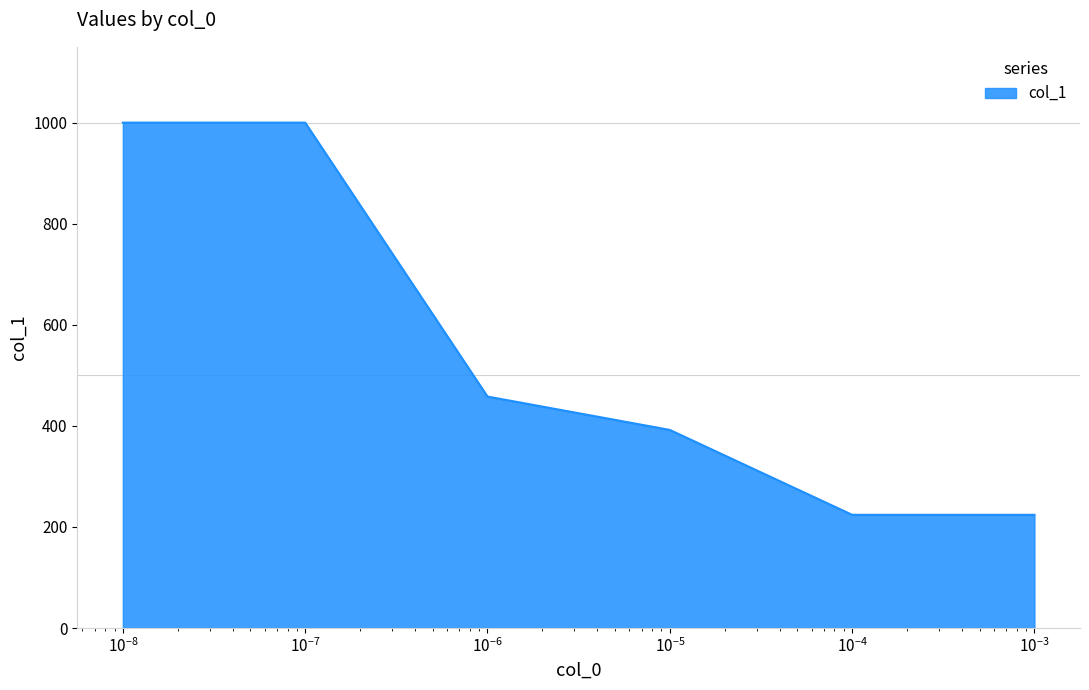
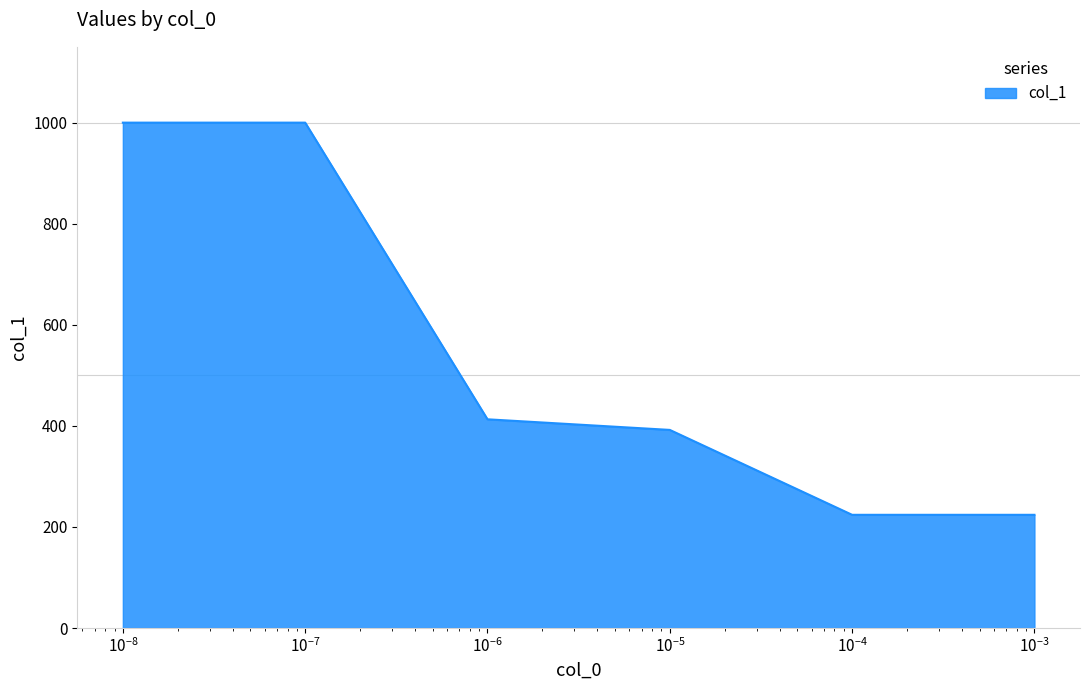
10^-6: 460 -> 410
